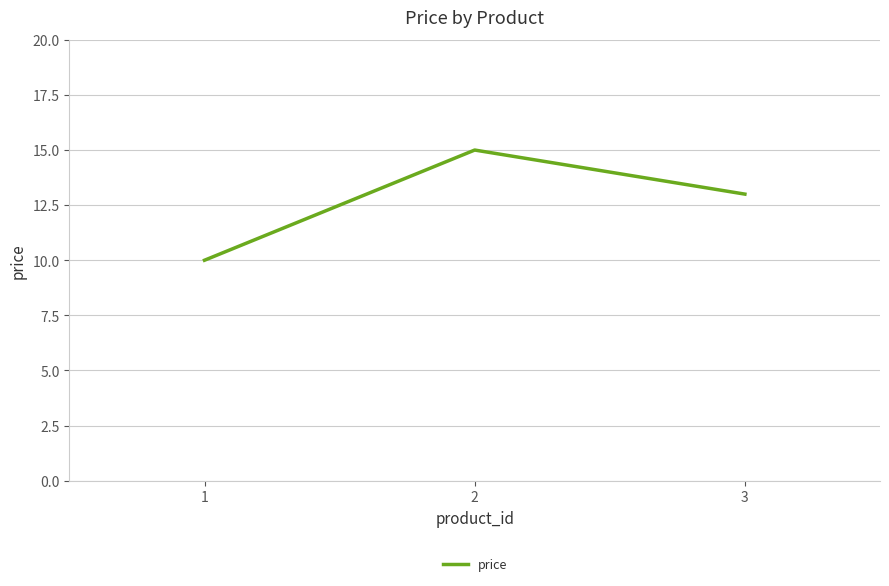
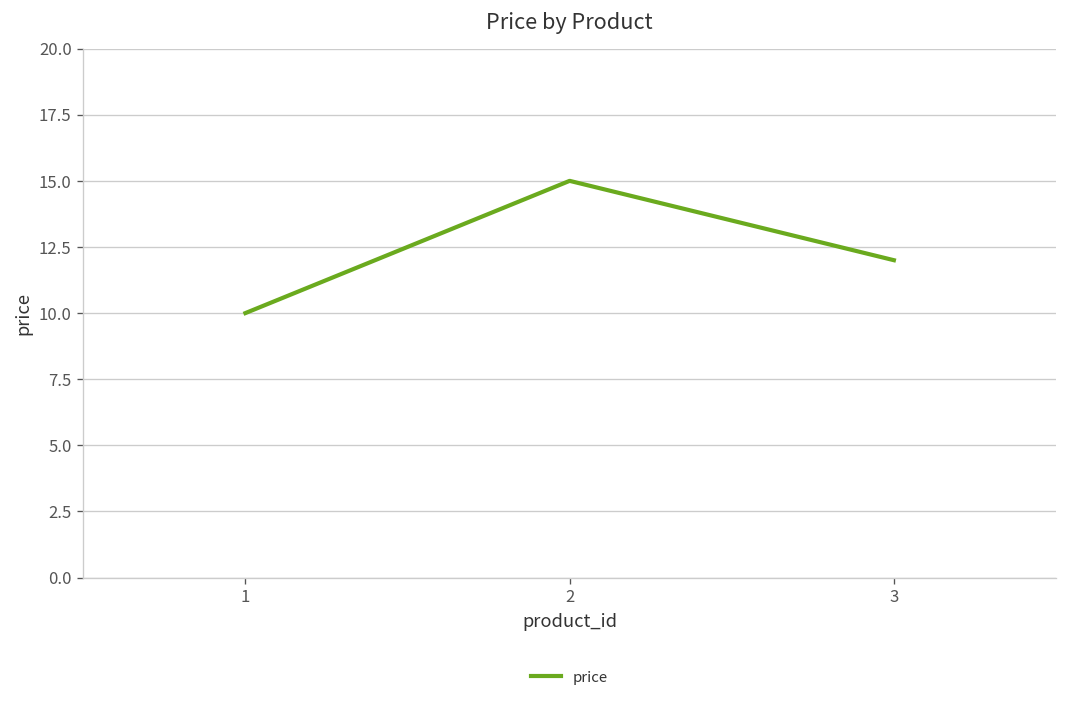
3: 13 -> 12
